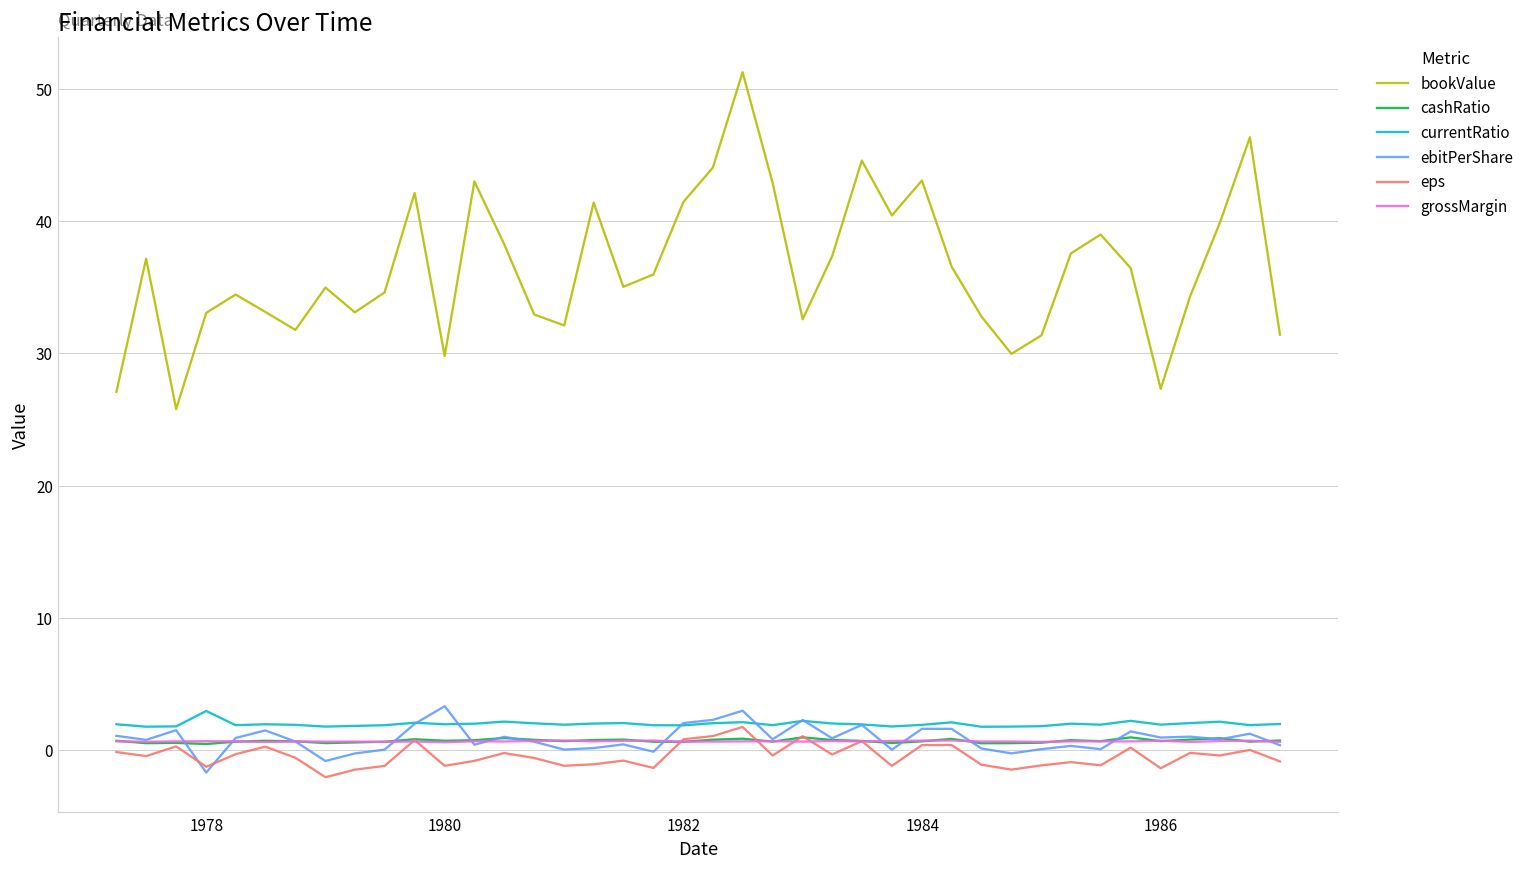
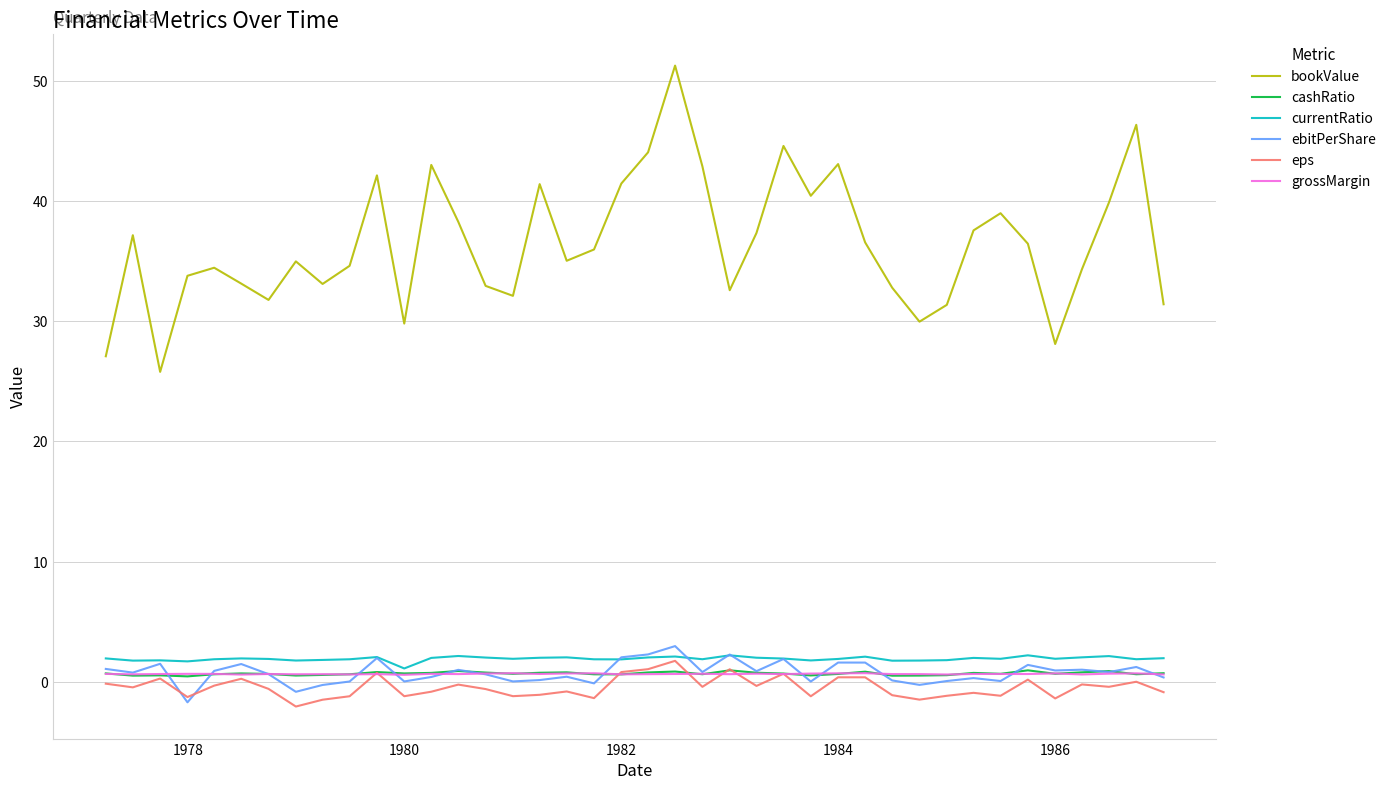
bookValue, 1978: 33.1 -> 33.8
currentRatio, 1978: 2.9 -> 1.7
currentRatio, 1980: 1.9 -> 1.1
ebitPerShare, 1980: 3.3 -> 0.0
bookValue, 1986: 27.3 -> 28.1
